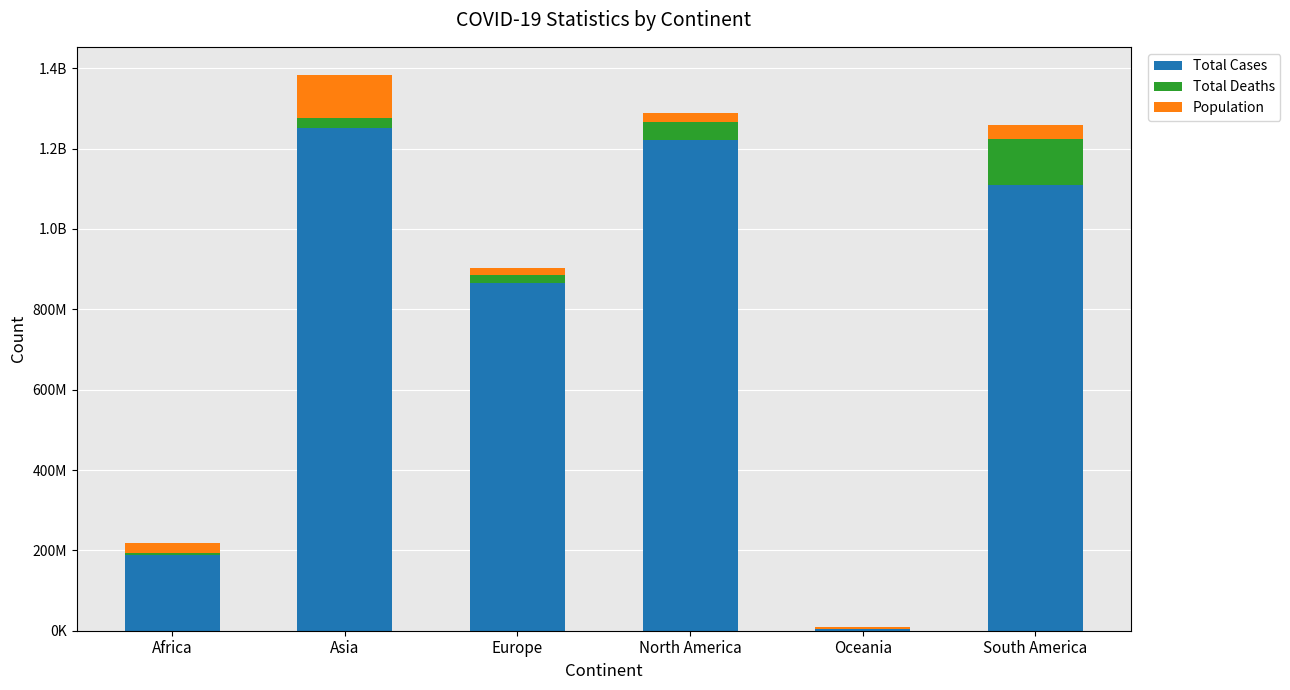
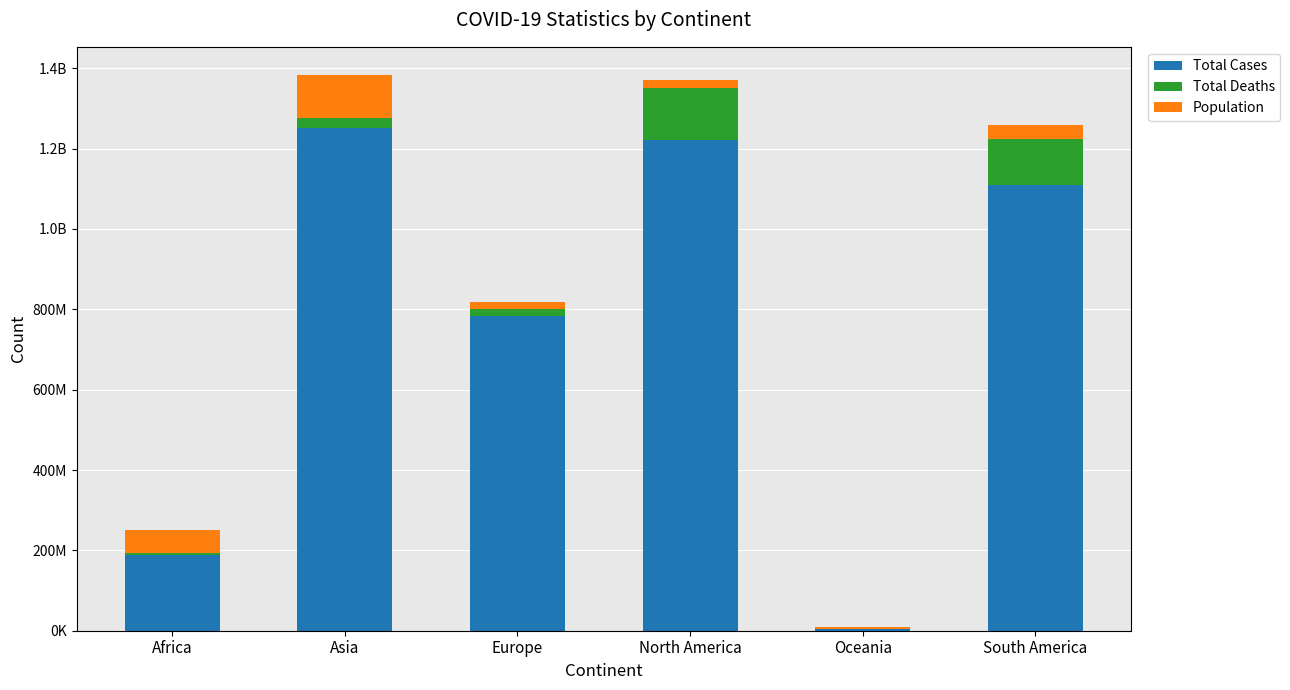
Population, Africa: 30000000 -> 60000000
Total Cases, Europe: 870000000 -> 780000000
Total Deaths, North America: 50000000 -> 130000000
